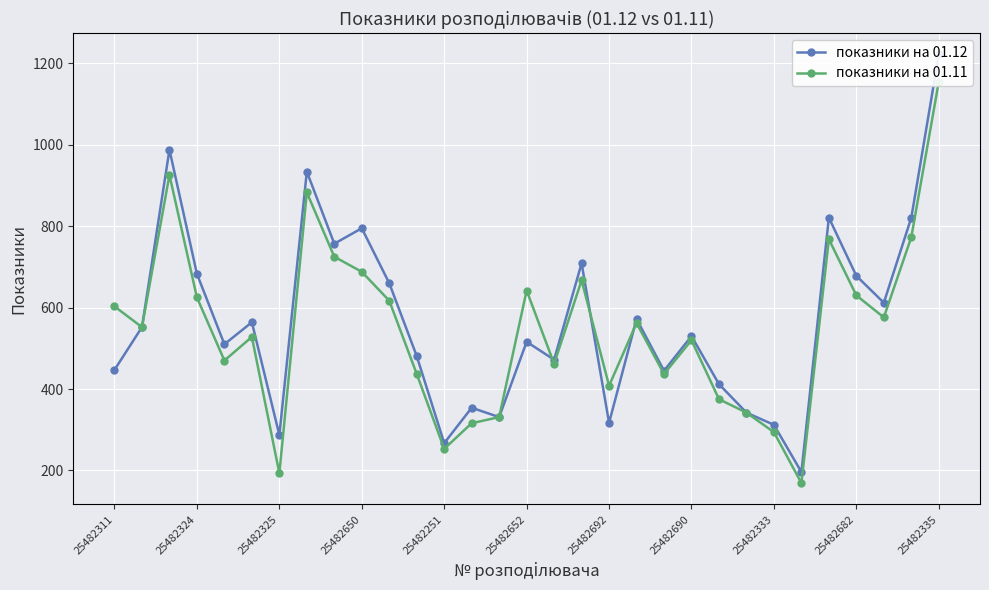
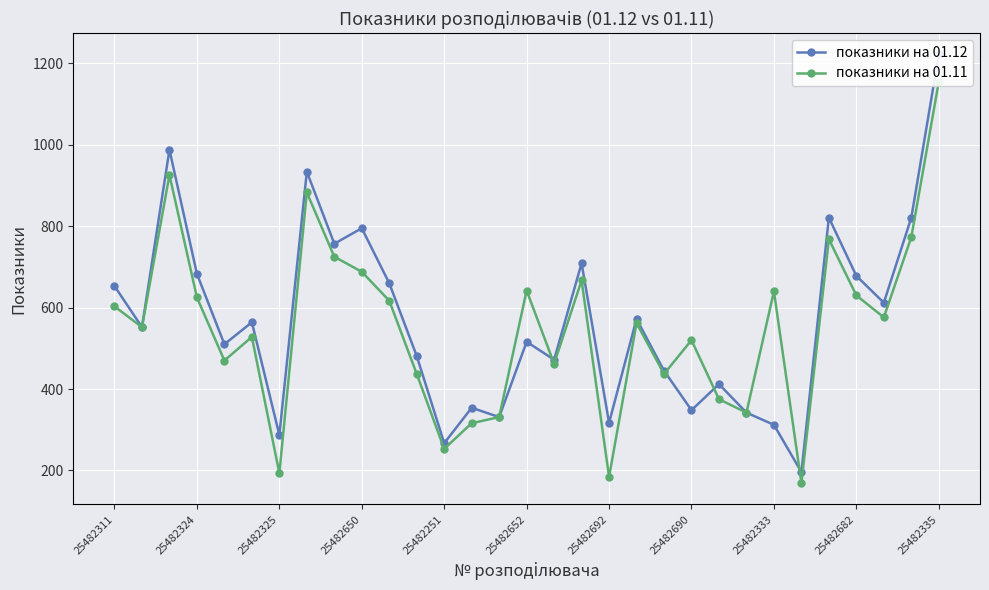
показники на 01.12, 25482311: 450 -> 650
показники на 01.11, 25482692: 410 -> 180
показники на 01.12, 25482690: 530 -> 350
показники на 01.11, 25482333: 290 -> 640
